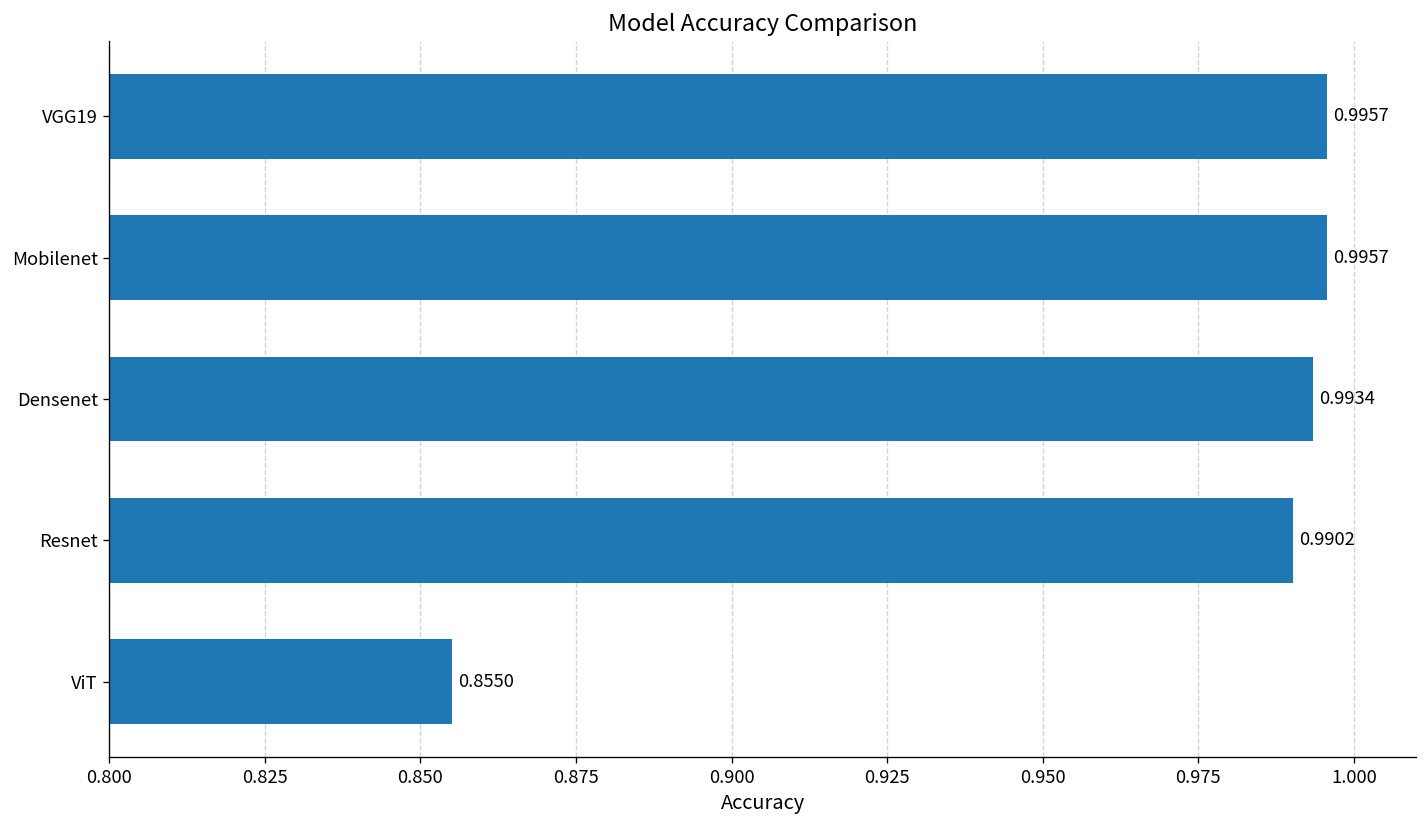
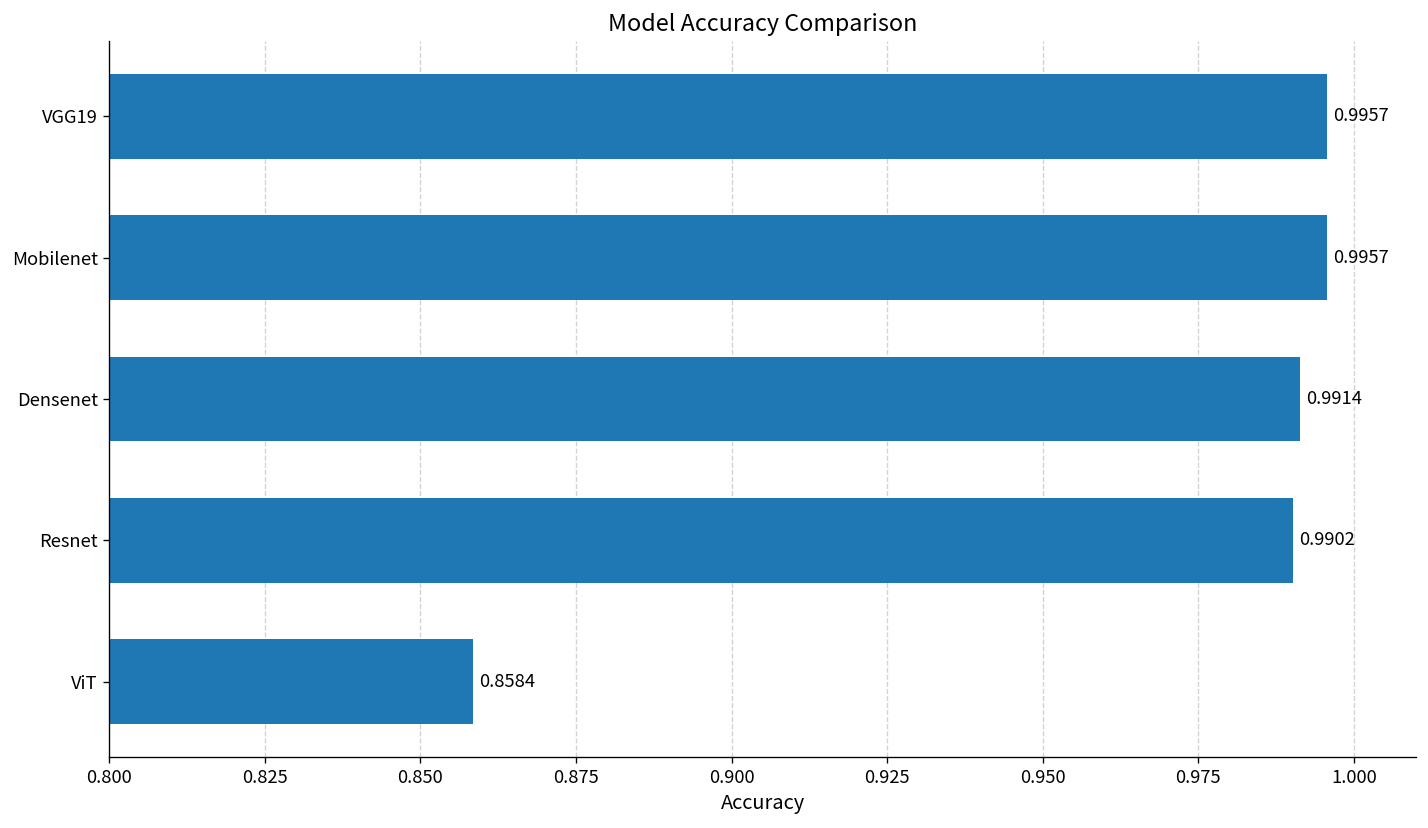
Densenet: 0.9934 -> 0.9914
ViT: 0.8550 -> 0.8584
